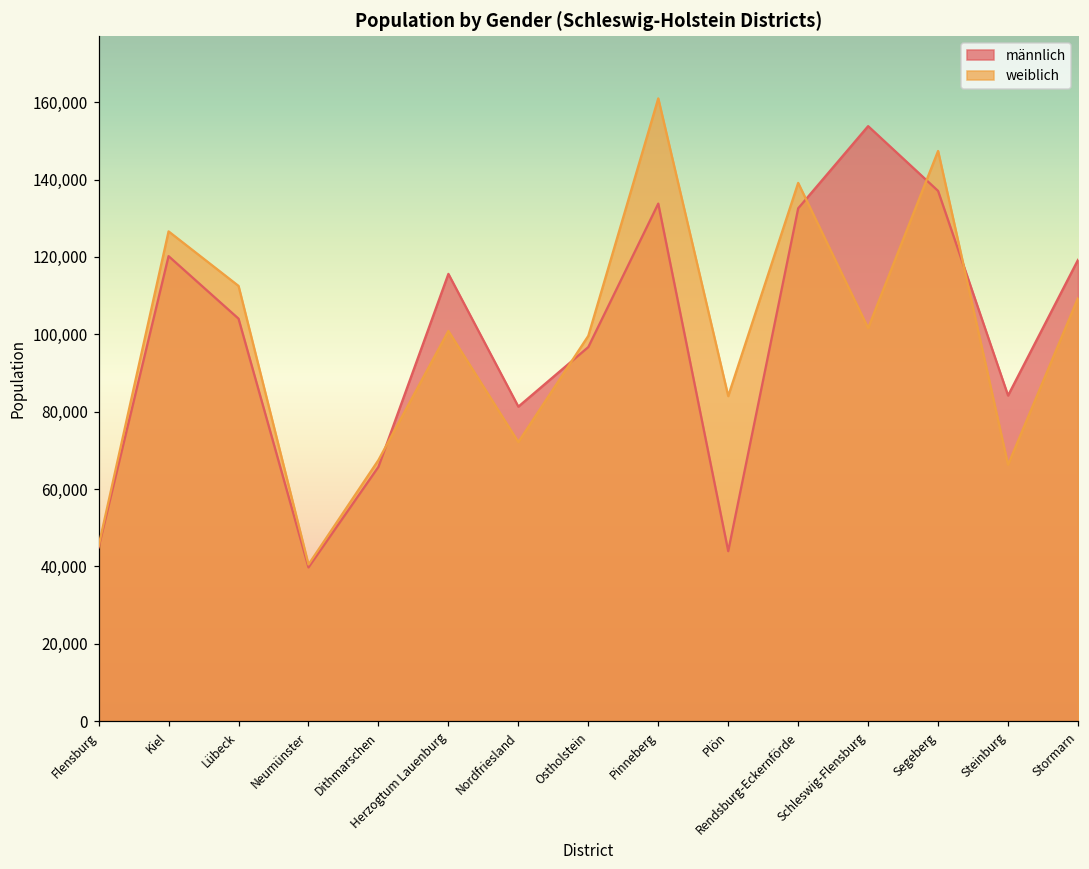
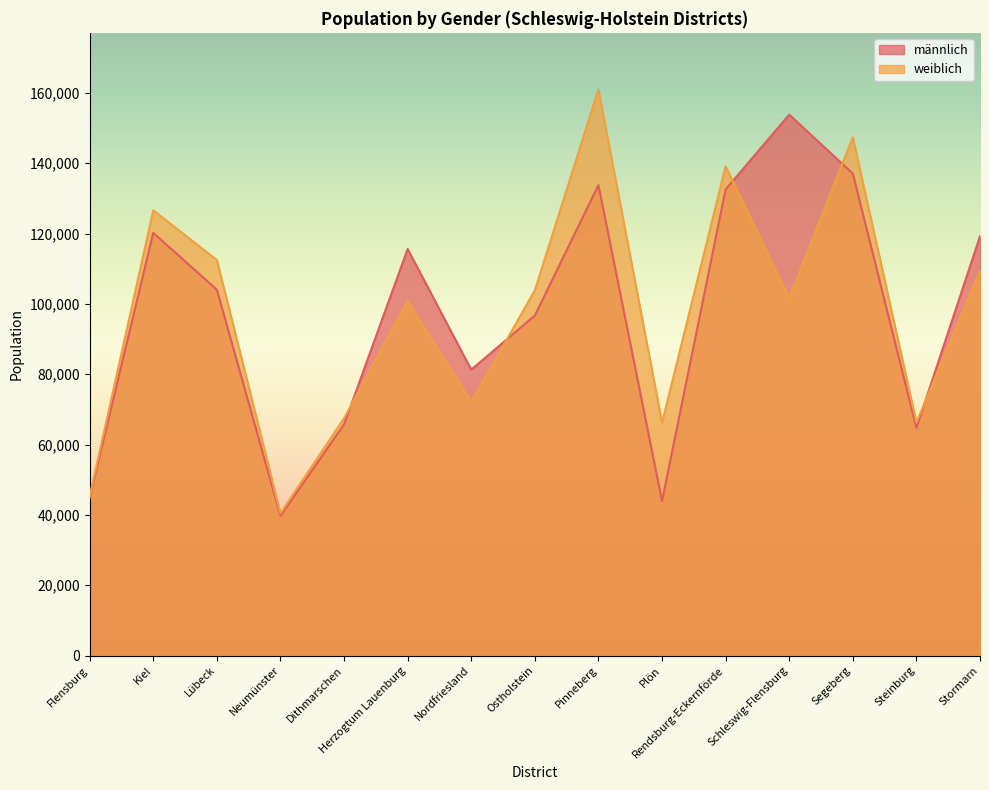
weiblich, Ostholstein: 100,000 -> 104,000
weiblich, Plön: 84,000 -> 66,000
männlich, Steinburg: 84,000 -> 65,000
